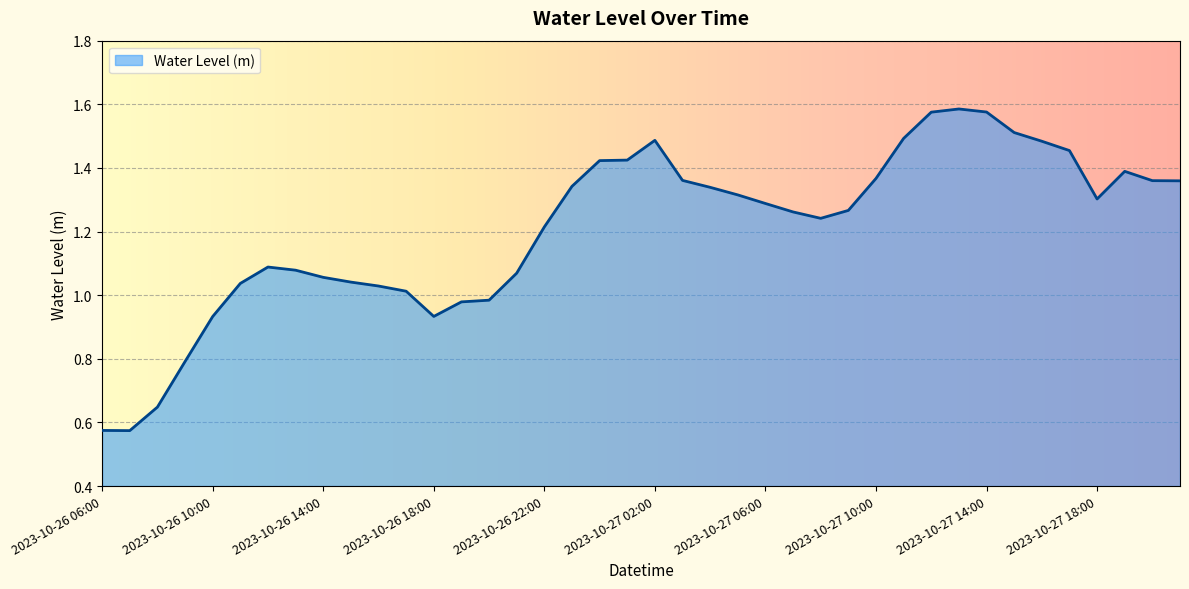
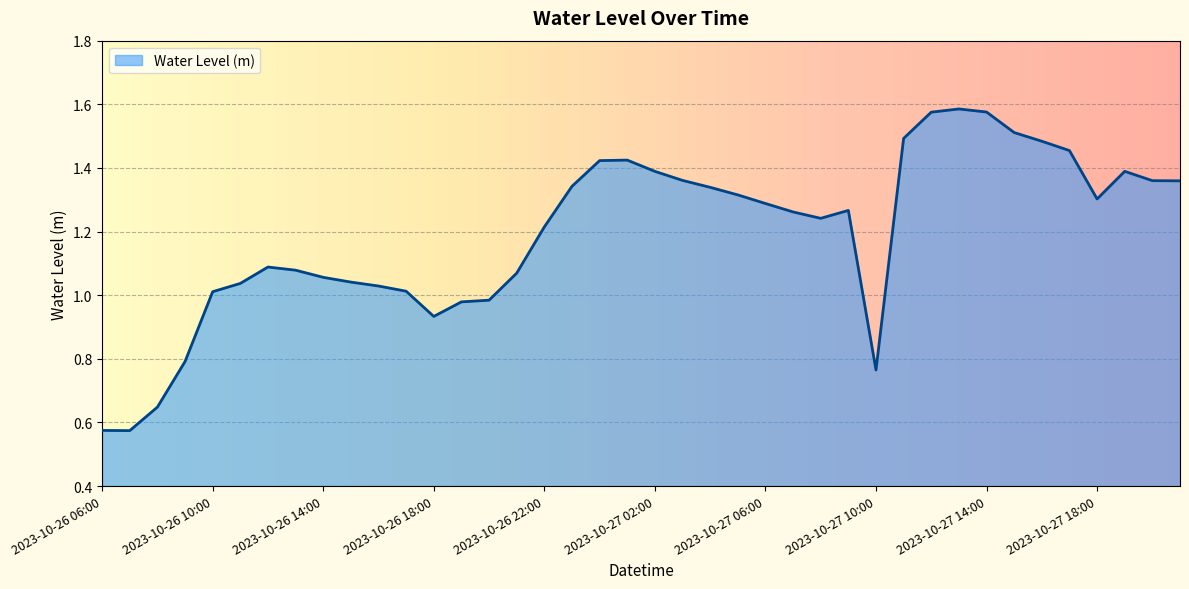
2023-10-26 10:00: 0.93 -> 1.01
2023-10-27 02:00: 1.49 -> 1.39
2023-10-27 10:00: 1.37 -> 0.76
